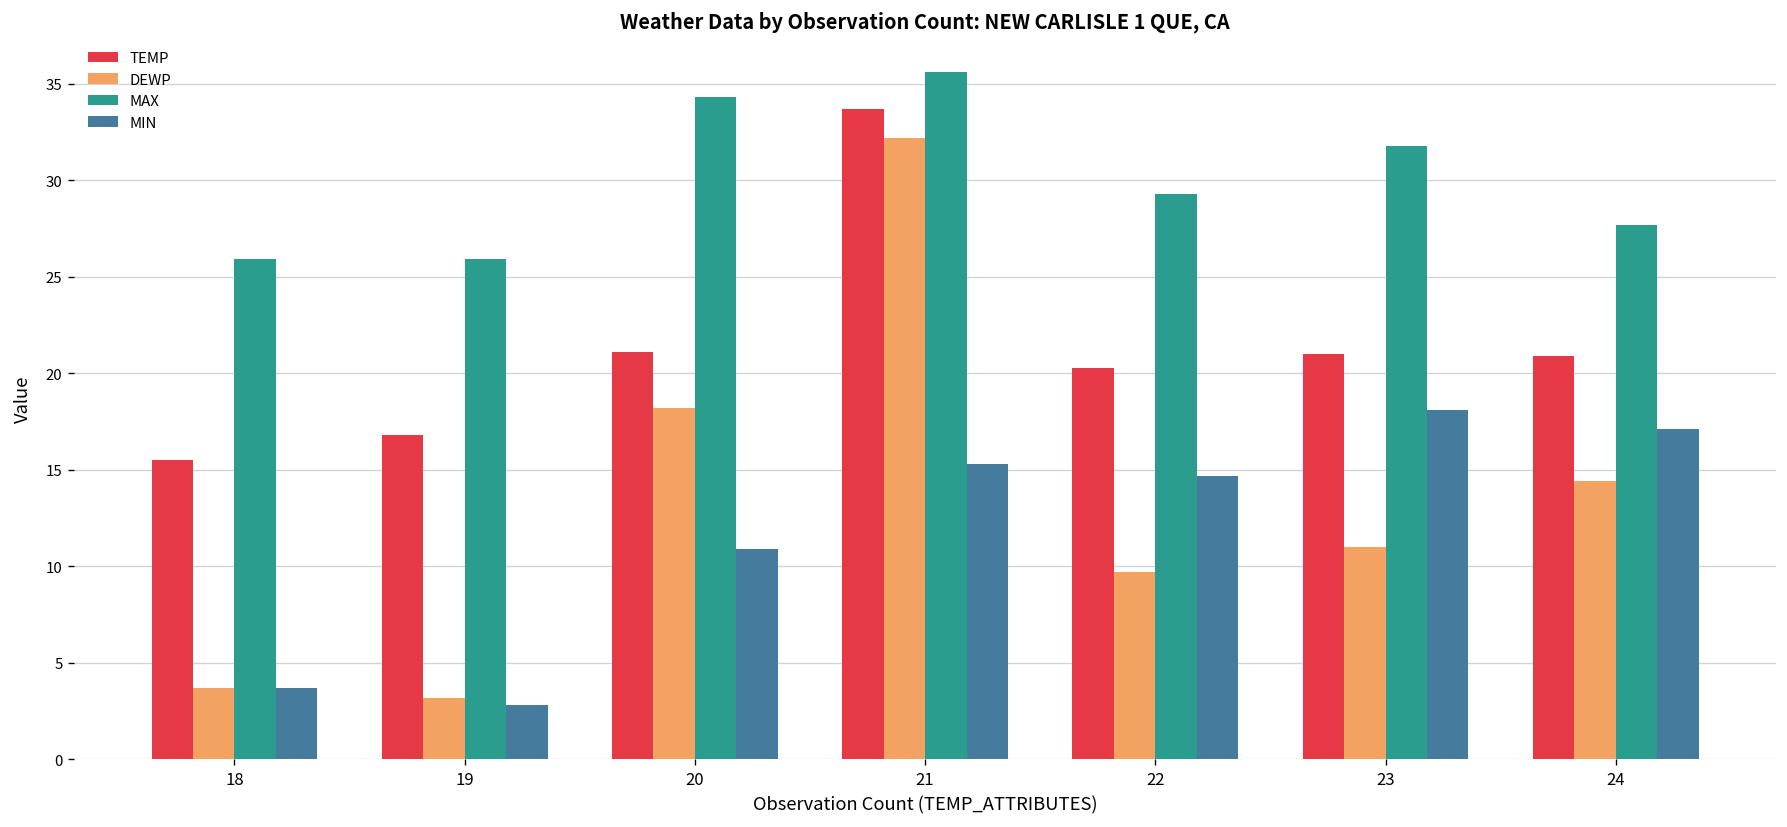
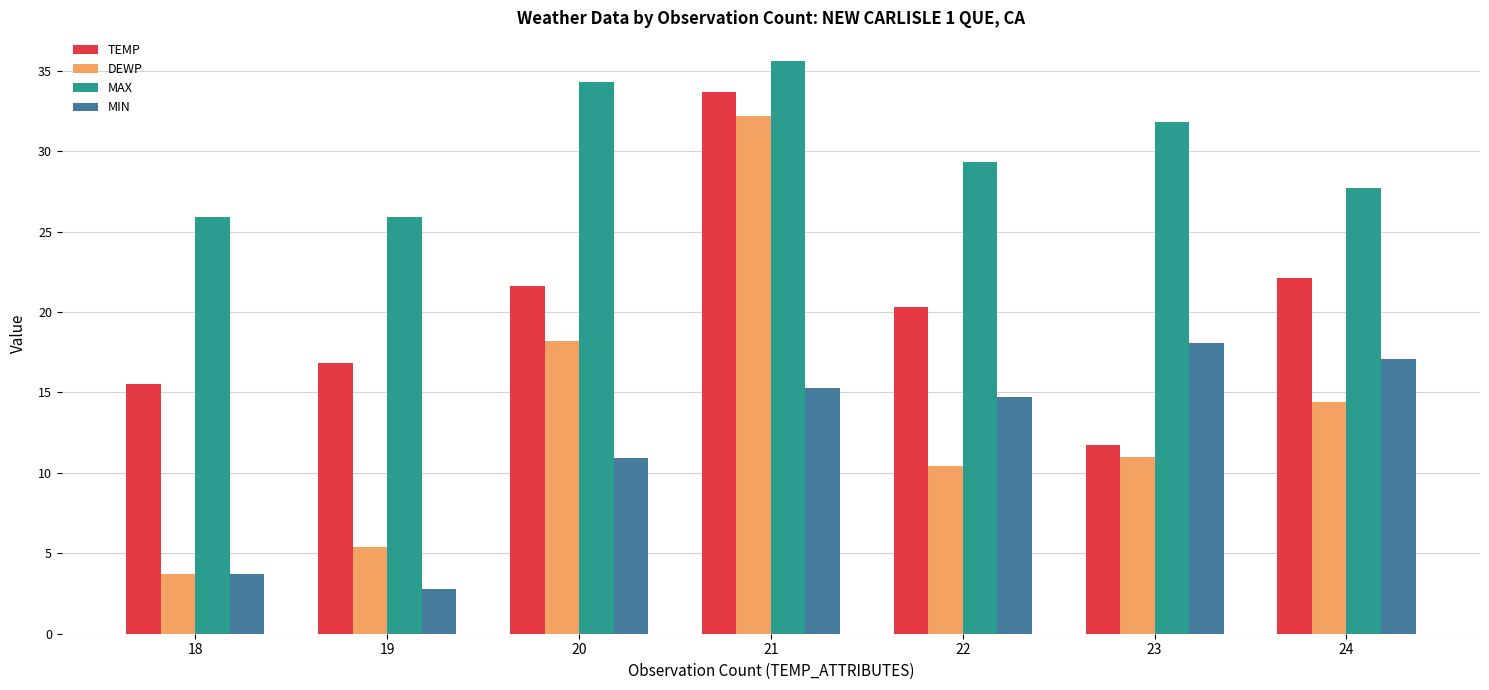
DEWP, 19: 3.2 -> 5.4
TEMP, 20: 21.1 -> 21.6
DEWP, 22: 9.7 -> 10.4
TEMP, 23: 21.0 -> 11.7
TEMP, 24: 20.9 -> 22.1
